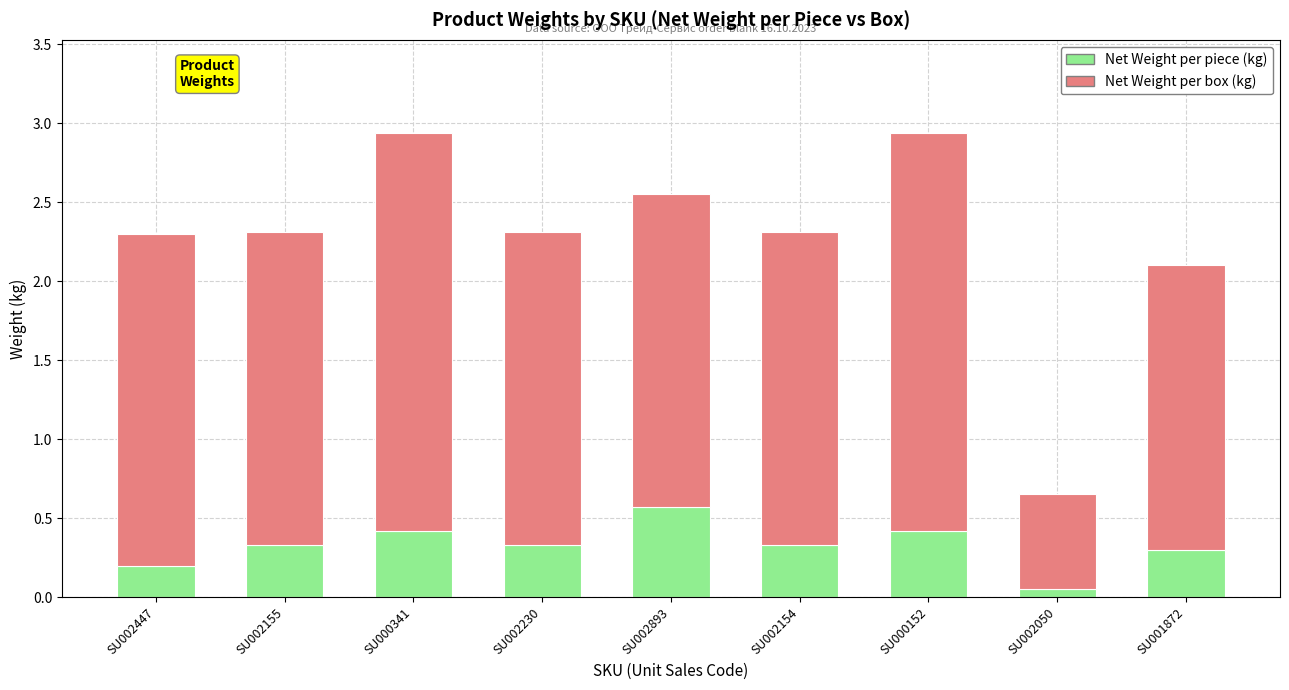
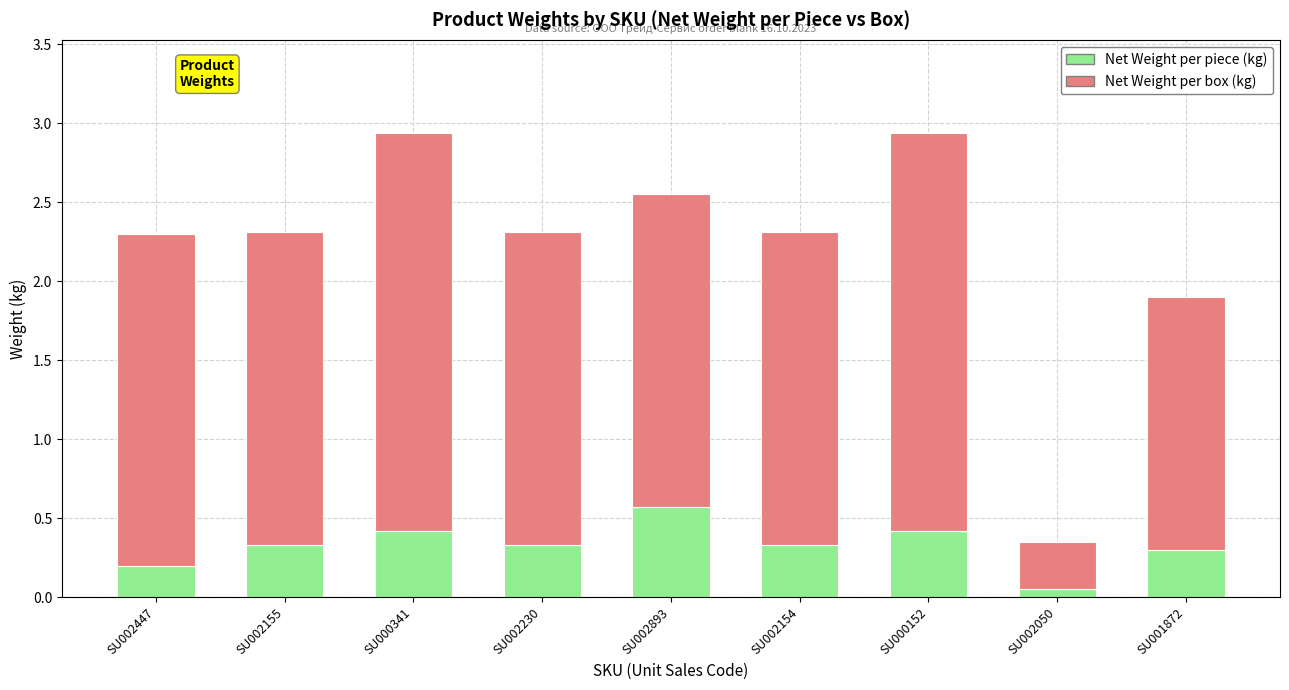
Net Weight per box (kg), SU002050: 0.6 -> 0.3
Net Weight per box (kg), SU001872: 1.8 -> 1.6
